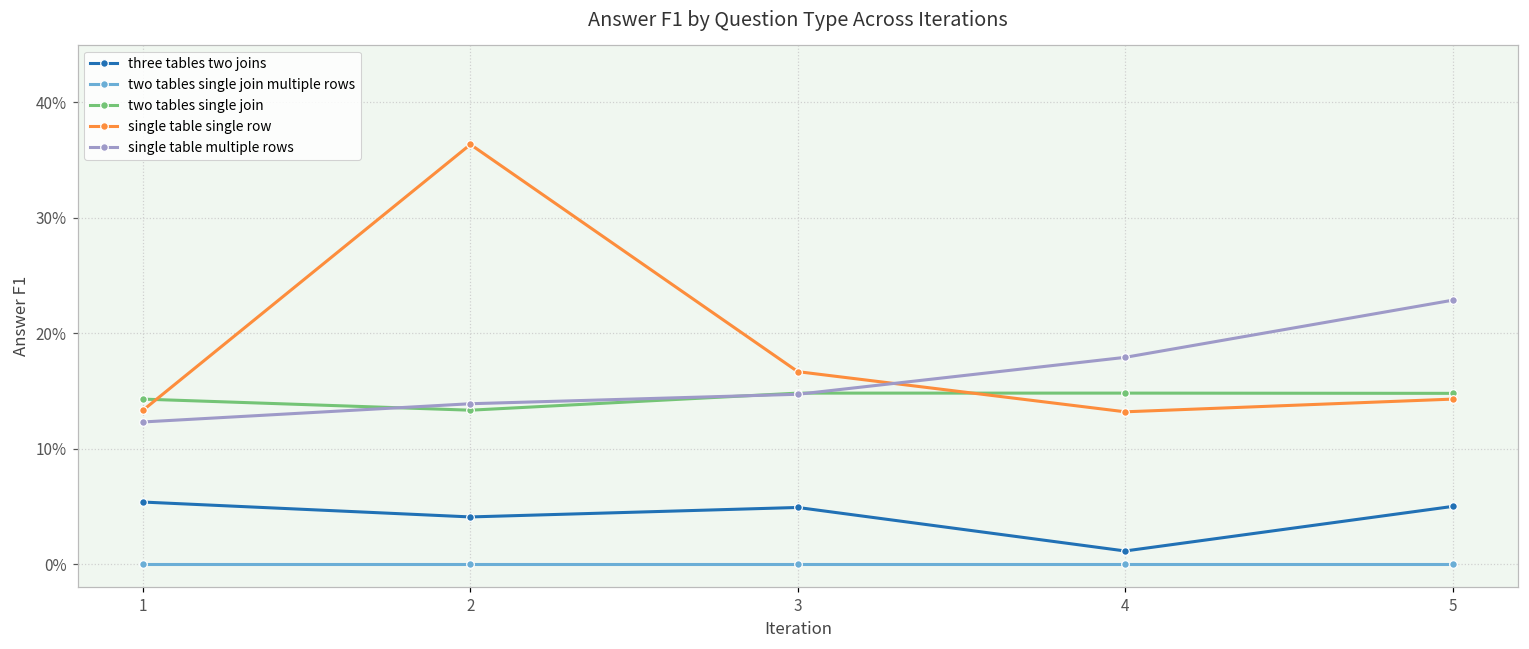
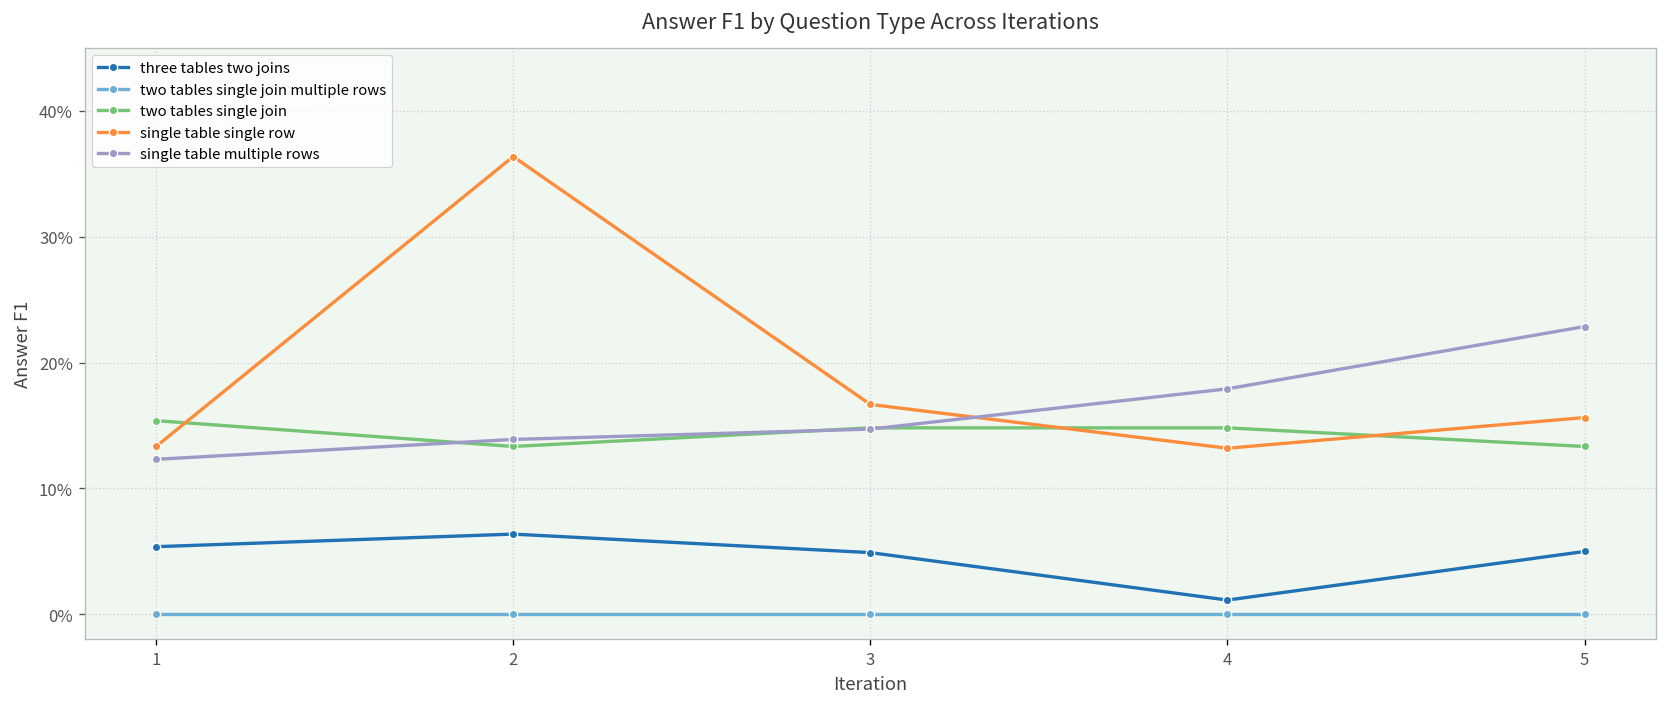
two tables single join, 1: 14.3% -> 15.4%
three tables two joins, 2: 4.1% -> 6.4%
two tables single join, 5: 14.8% -> 13.3%
single table single row, 5: 14.3% -> 15.6%
